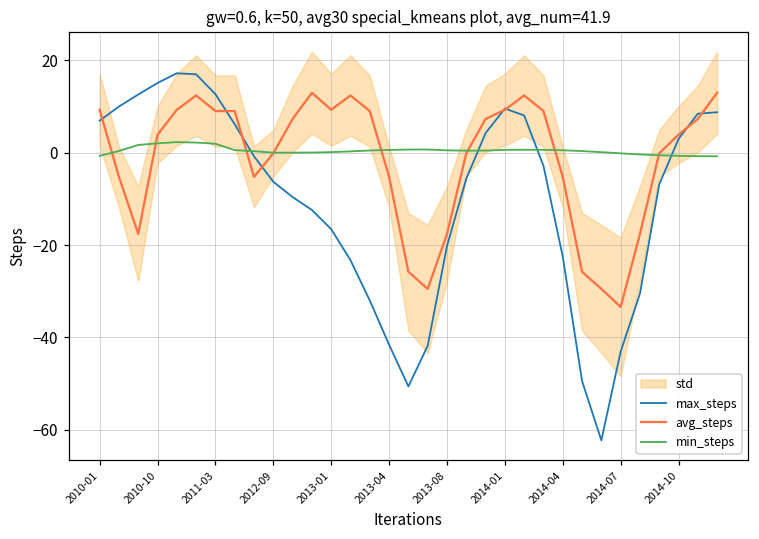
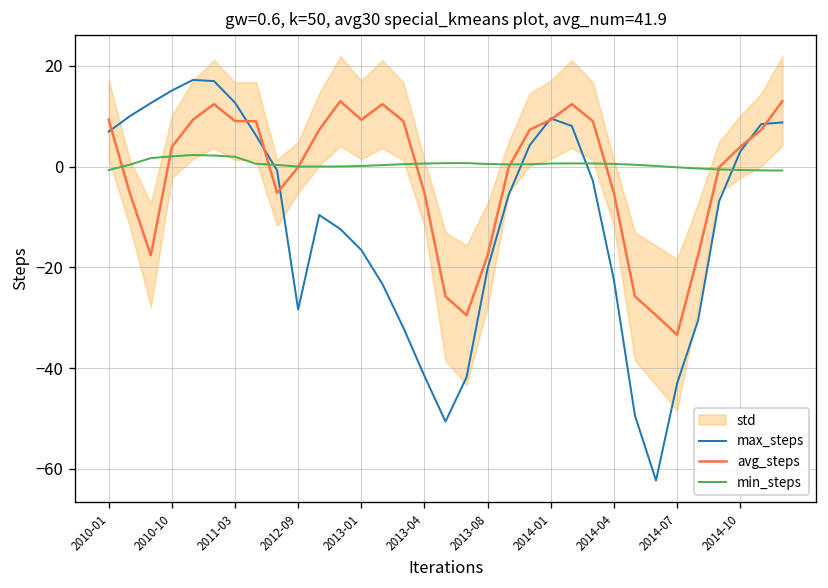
max_steps, 2012-09: -6 -> -28
